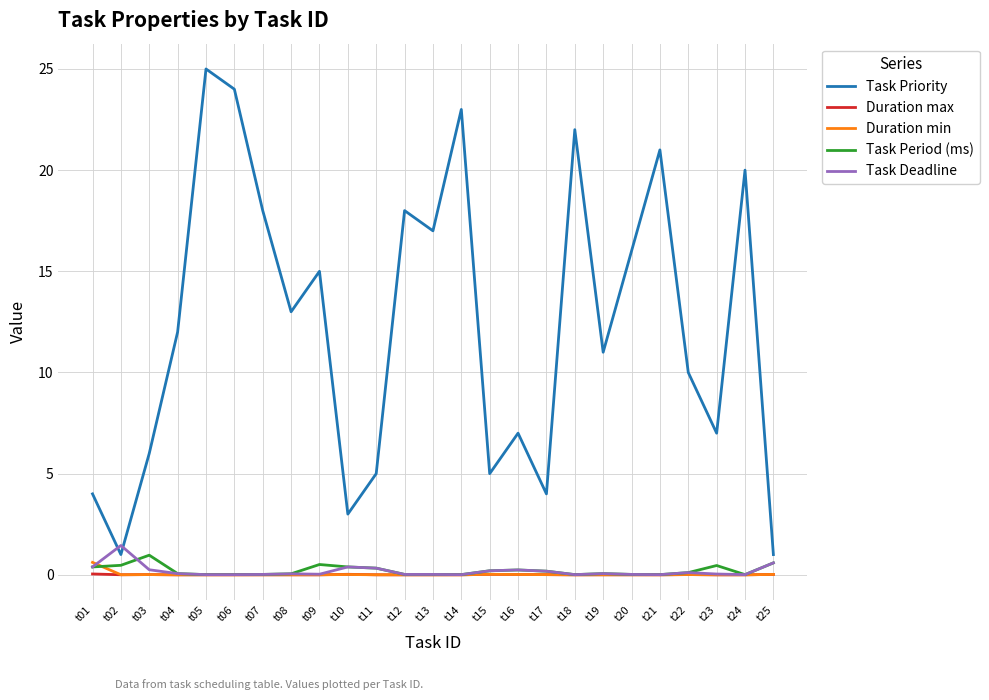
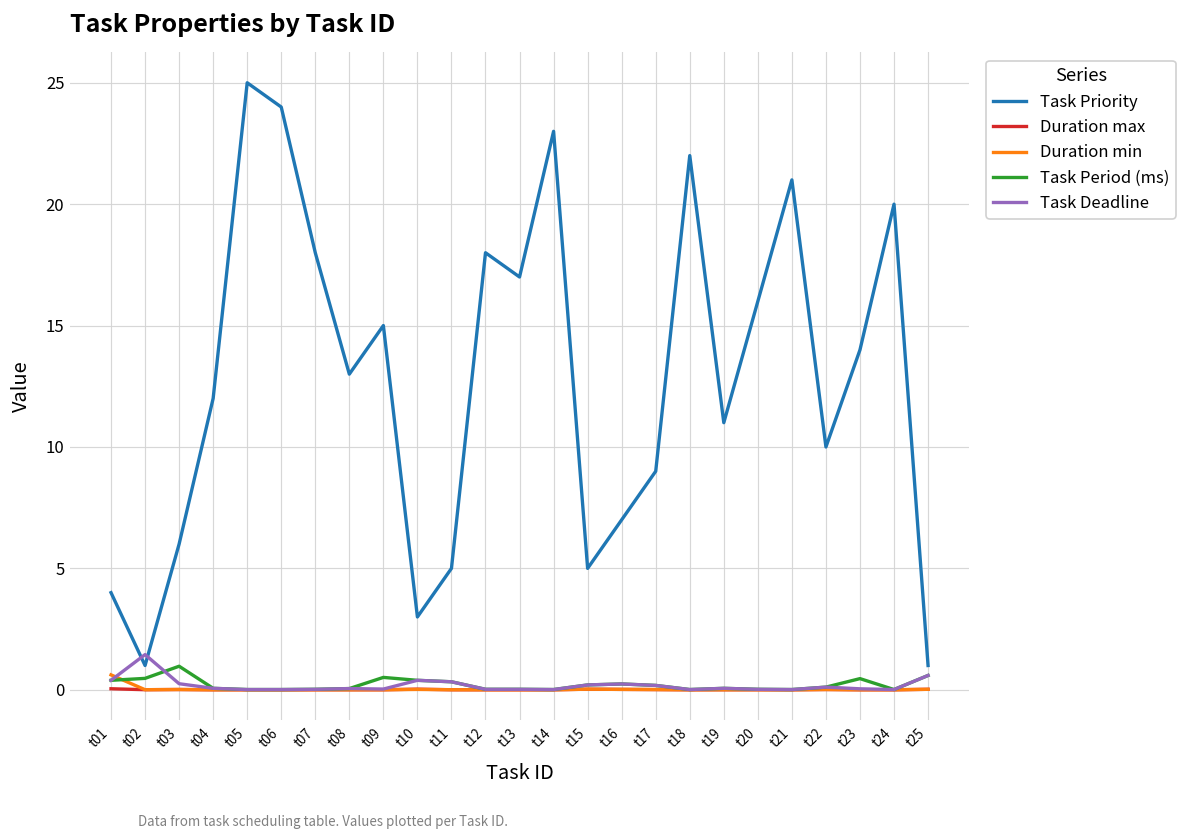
Task Priority, t17: 4 -> 9
Task Priority, t23: 7 -> 14
